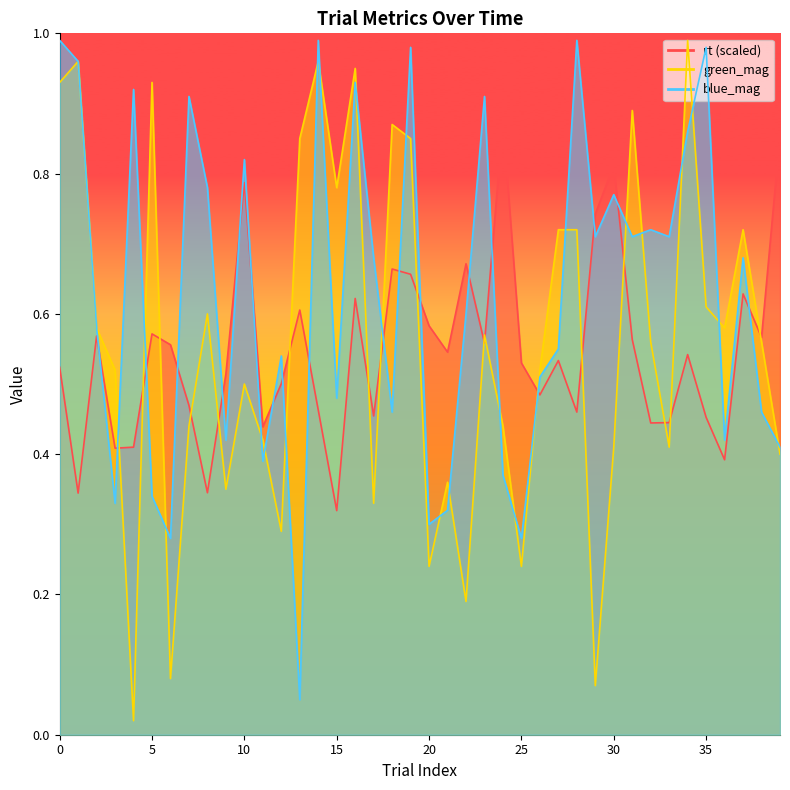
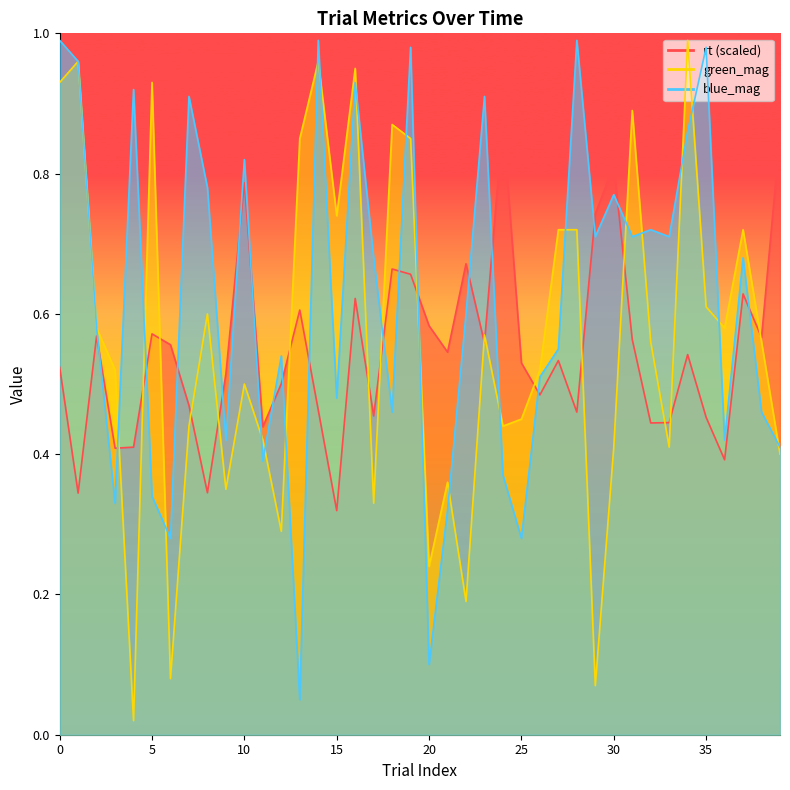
green_mag, 15: 0.78 -> 0.74
blue_mag, 20: 0.3 -> 0.1
green_mag, 25: 0.24 -> 0.45
